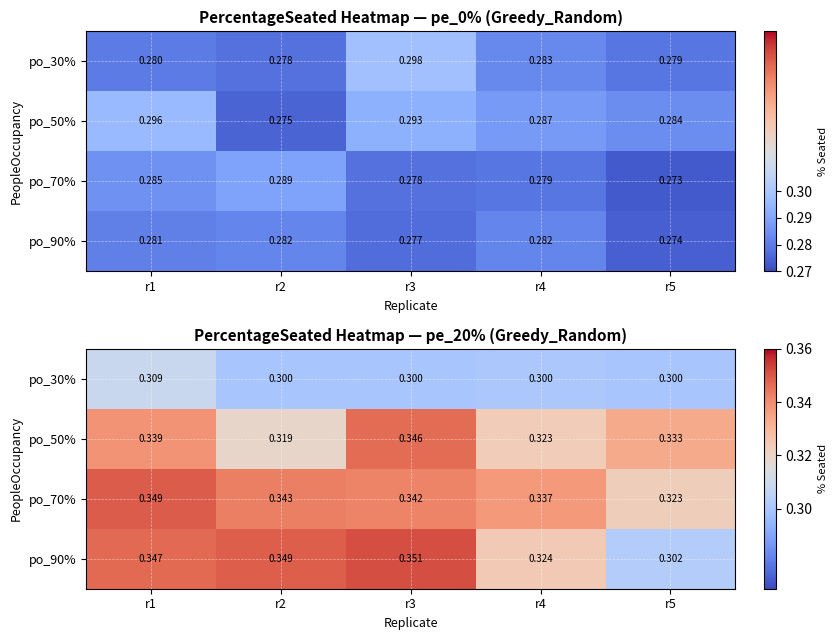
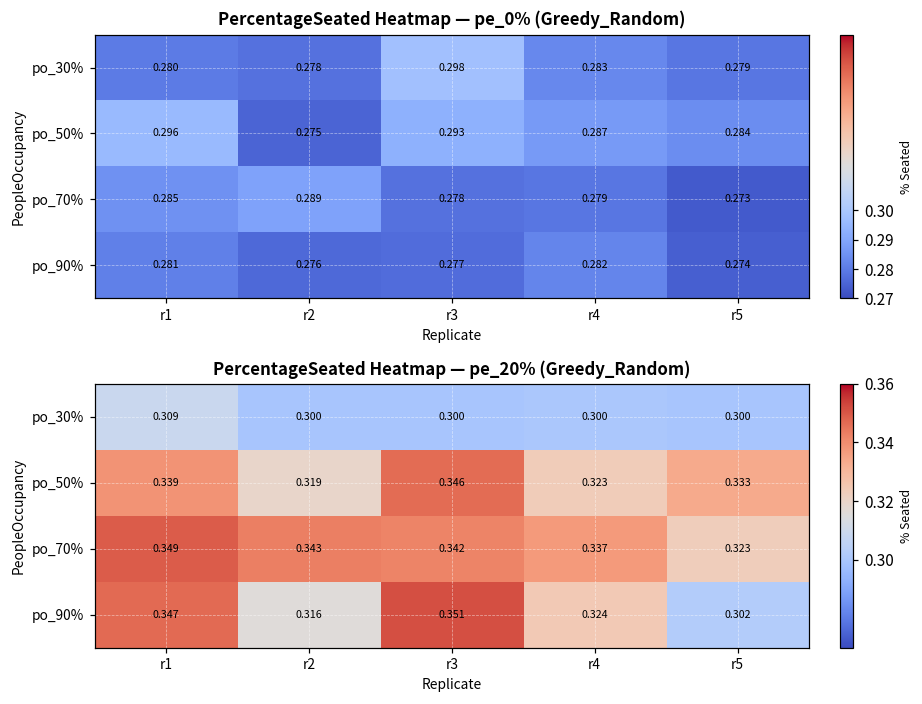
PercentageSeated Heatmap — pe_0% (Greedy_Random), po_90%, r2: 0.282 -> 0.276
PercentageSeated Heatmap — pe_20% (Greedy_Random), po_90%, r2: 0.349 -> 0.316
